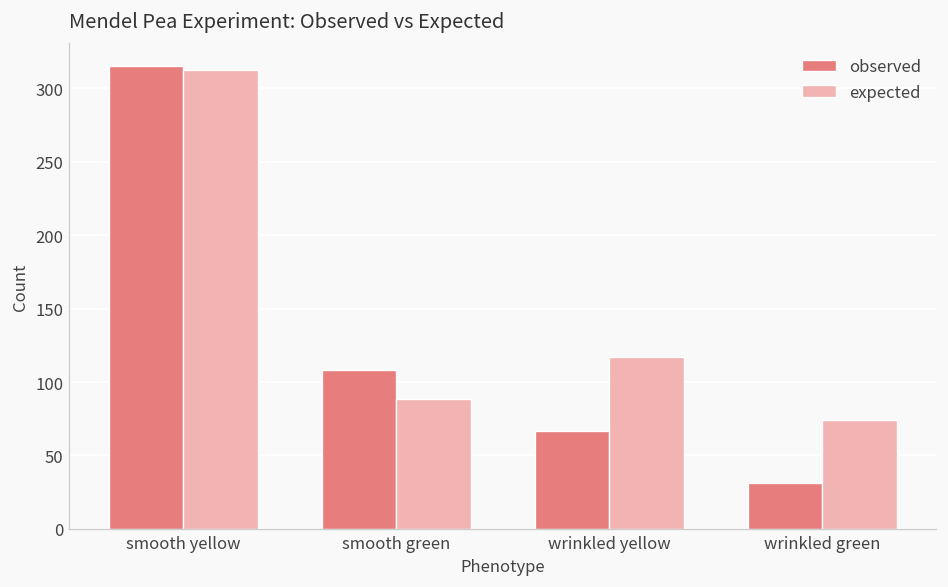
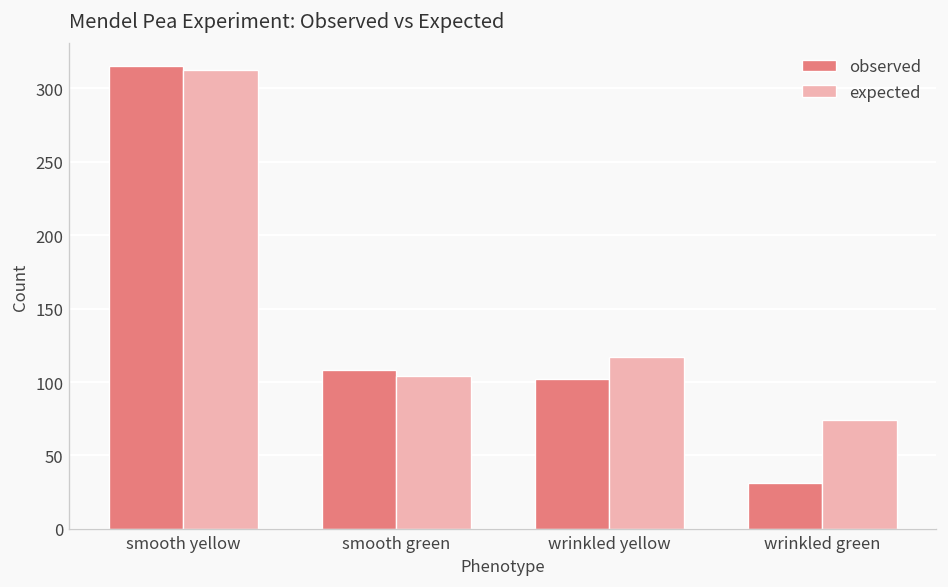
expected, smooth green: 89 -> 104
observed, wrinkled yellow: 67 -> 102
